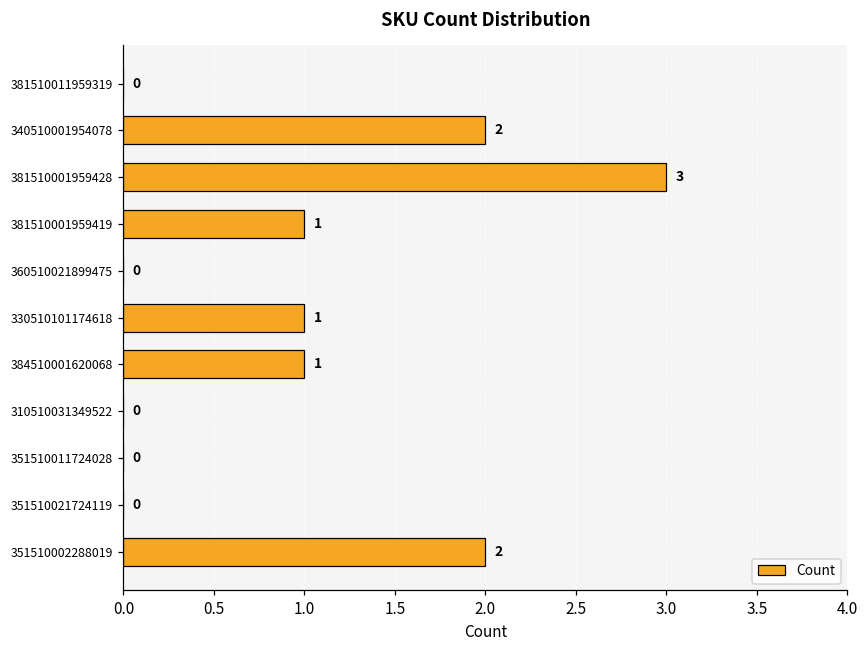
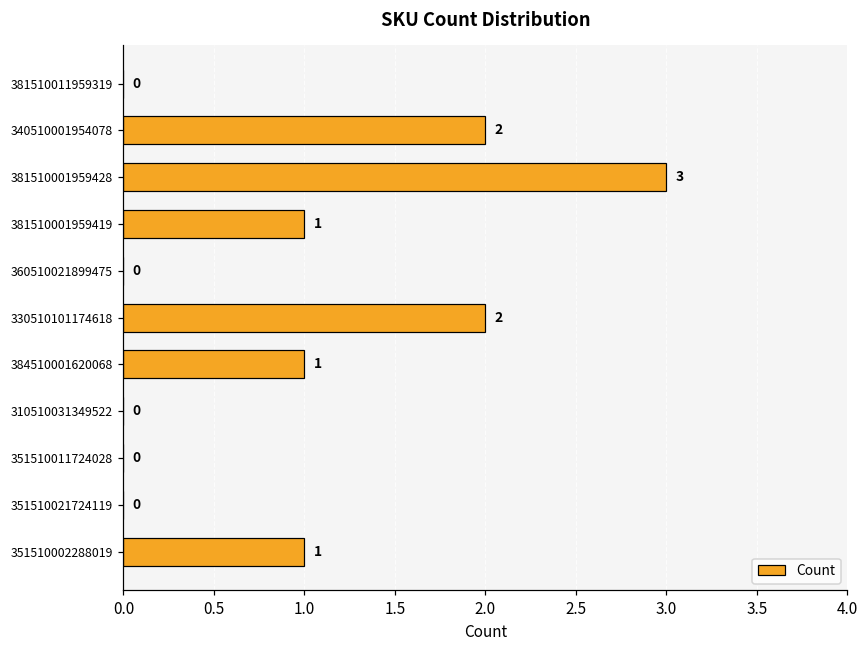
330510101174618: 1 -> 2
351510002288019: 2 -> 1
